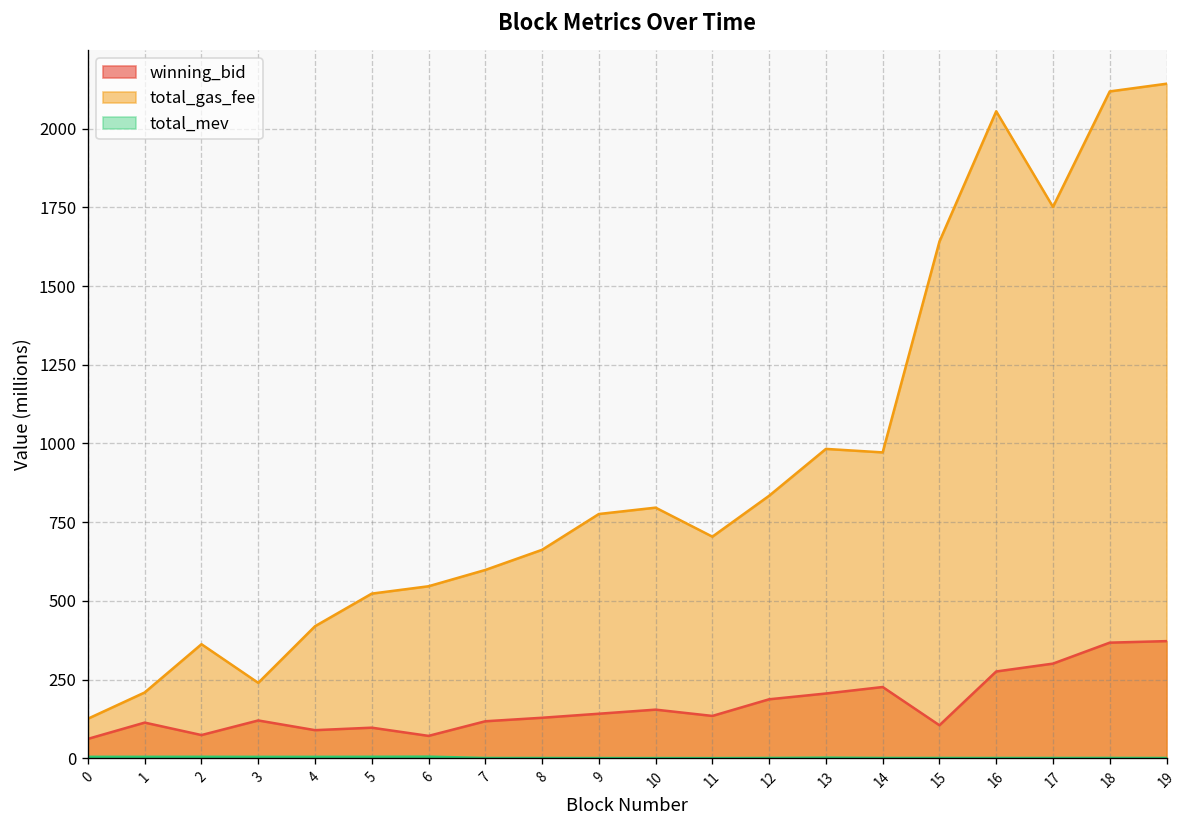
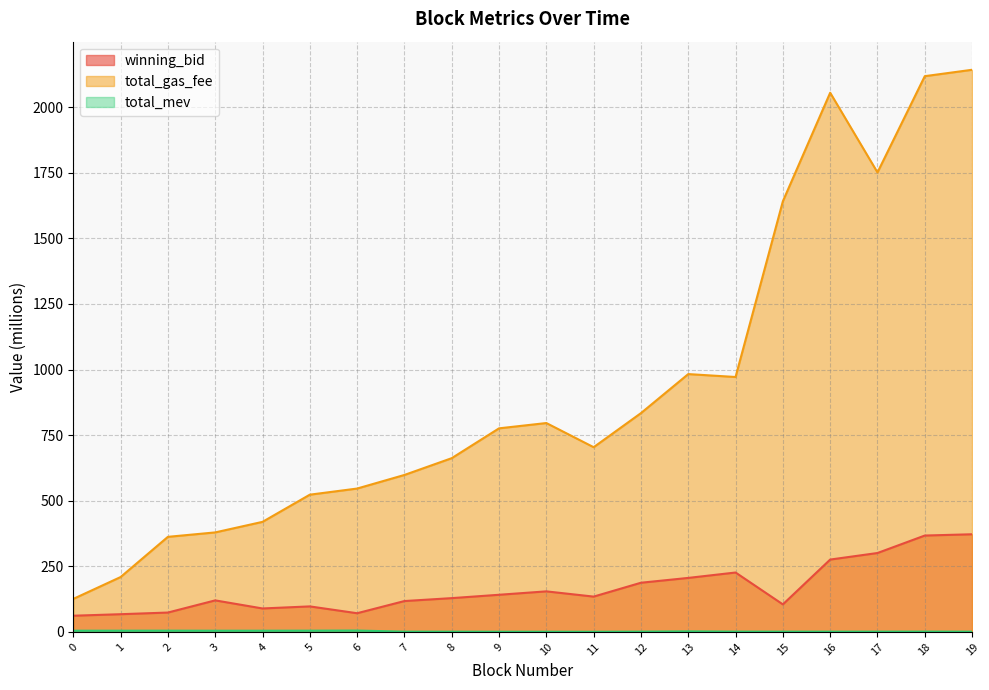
winning_bid, 1: 110 -> 70
total_gas_fee, 3: 240 -> 380
